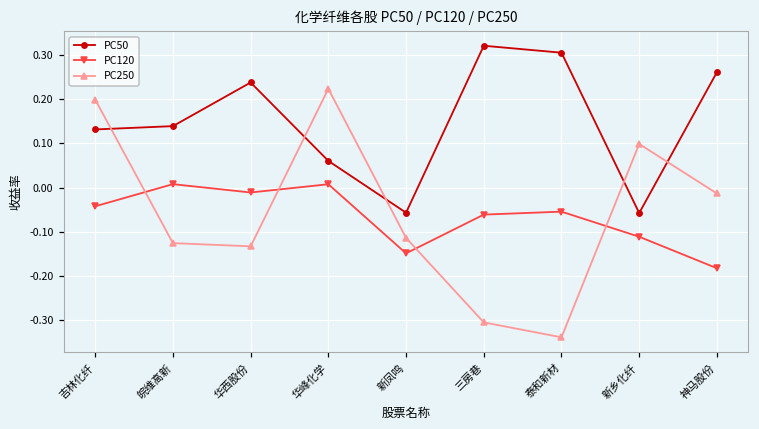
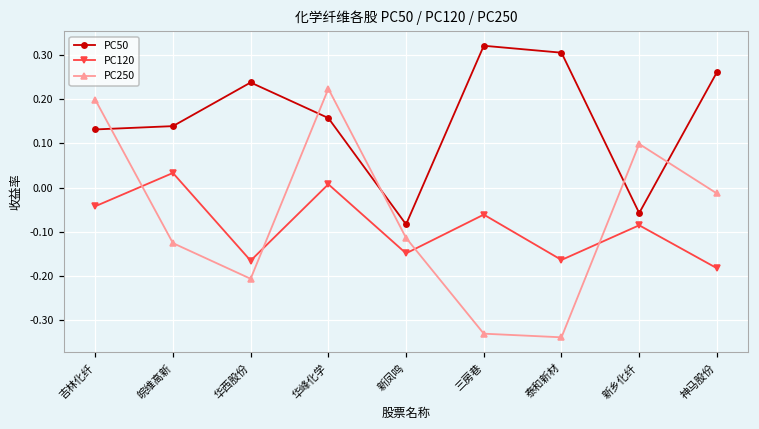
PC120, 皖维高新: 0.01 -> 0.03
PC120, 华西股份: -0.01 -> -0.17
PC250, 华西股份: -0.13 -> -0.21
PC50, 华峰化学: 0.06 -> 0.16
PC50, 新凤鸣: -0.06 -> -0.08
PC250, 三房巷: -0.30 -> -0.33
PC120, 泰和新材: -0.05 -> -0.16
PC120, 新乡化纤: -0.11 -> -0.09
